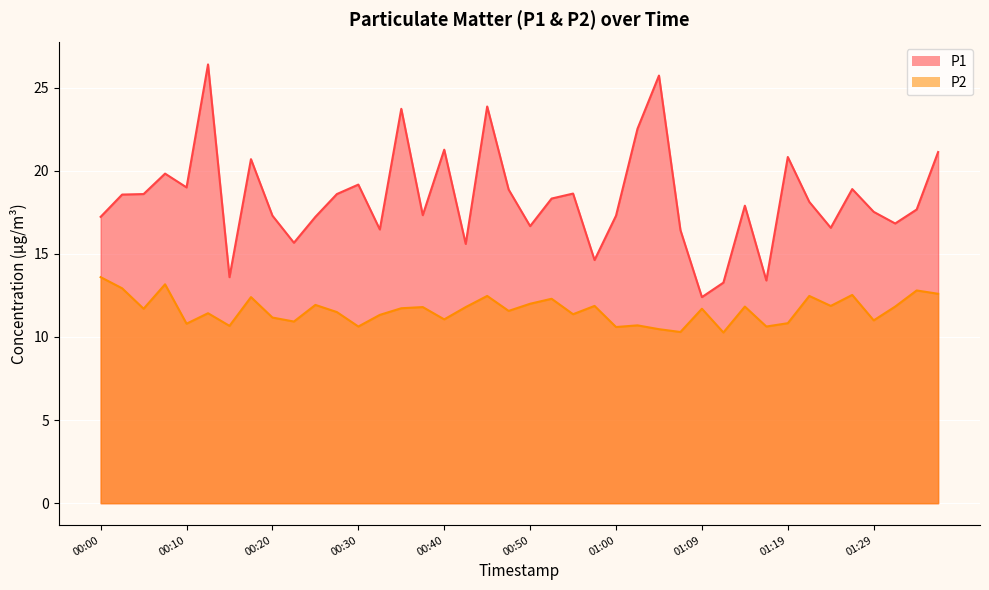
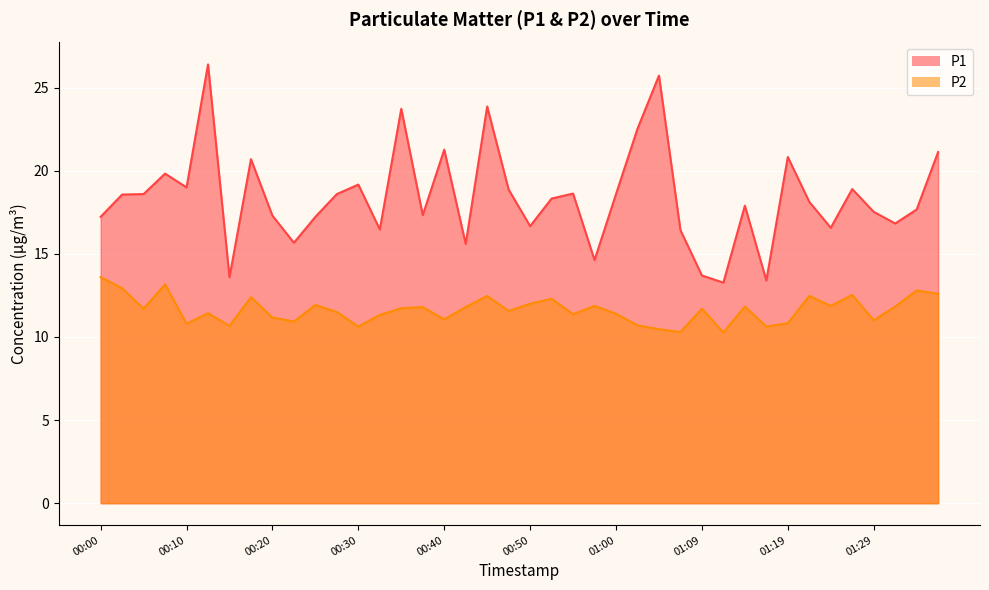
P1, 01:00: 17.3 -> 18.6
P2, 01:00: 10.6 -> 11.4
P1, 01:09: 12.4 -> 13.7
